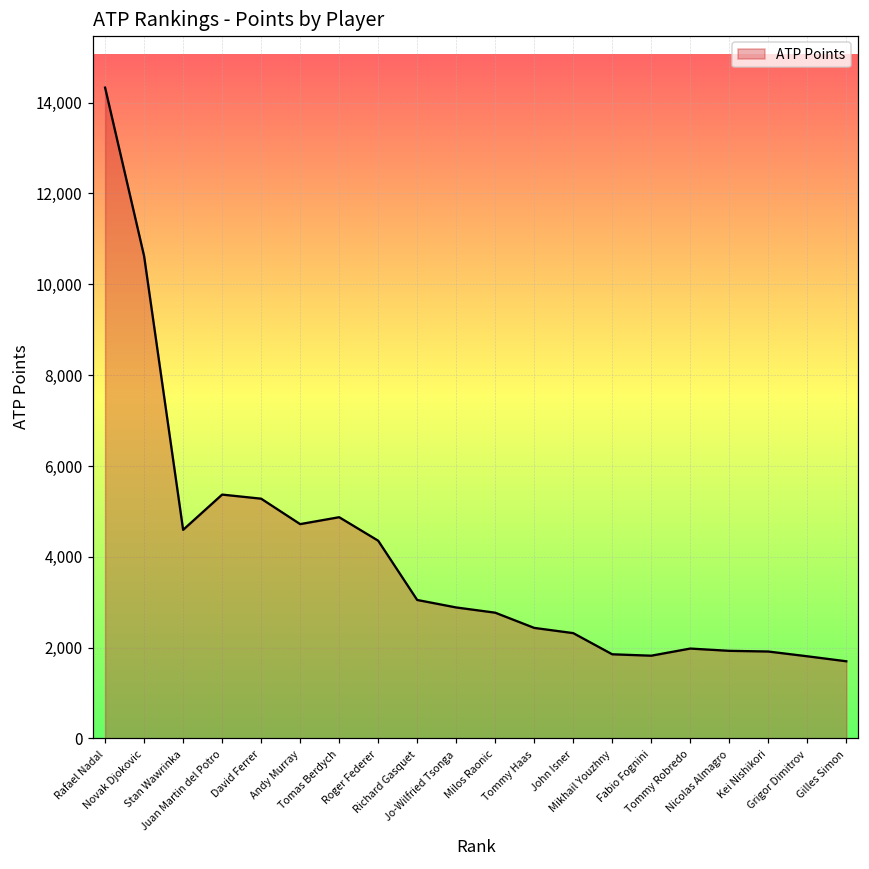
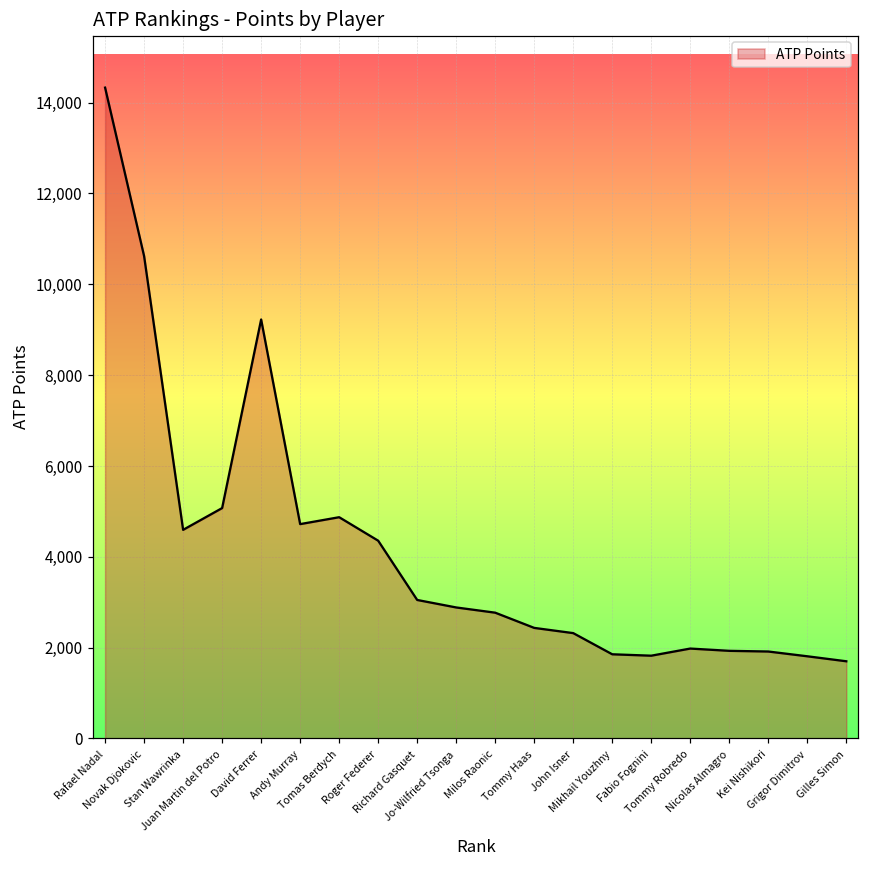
Juan Martin del Potro: 5,400 -> 5,100
David Ferrer: 5,300 -> 9,200
